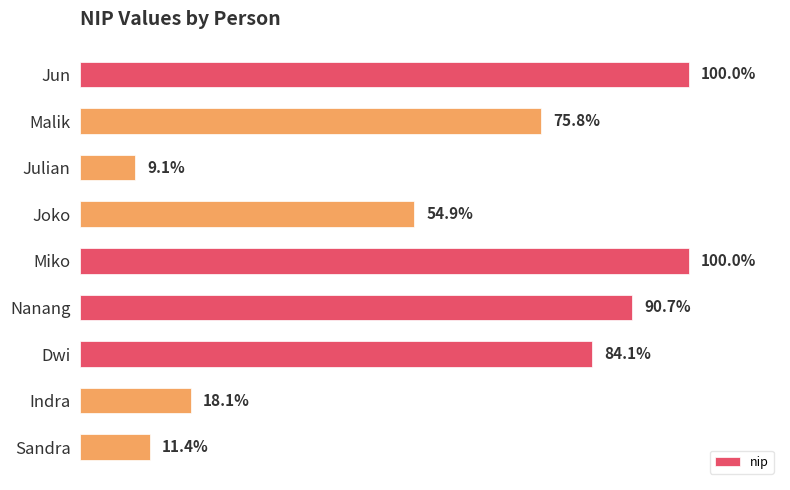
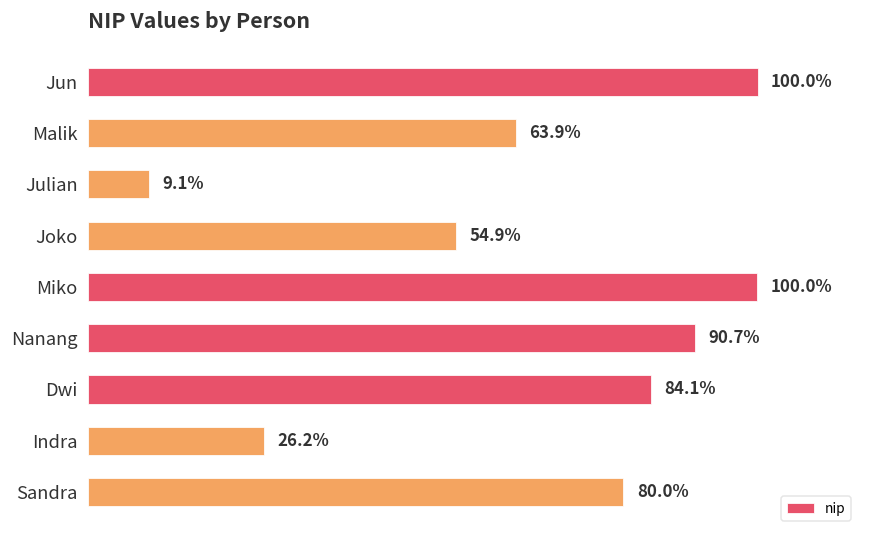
Malik: 75.8% -> 63.9%
Indra: 18.1% -> 26.2%
Sandra: 11.4% -> 80.0%
